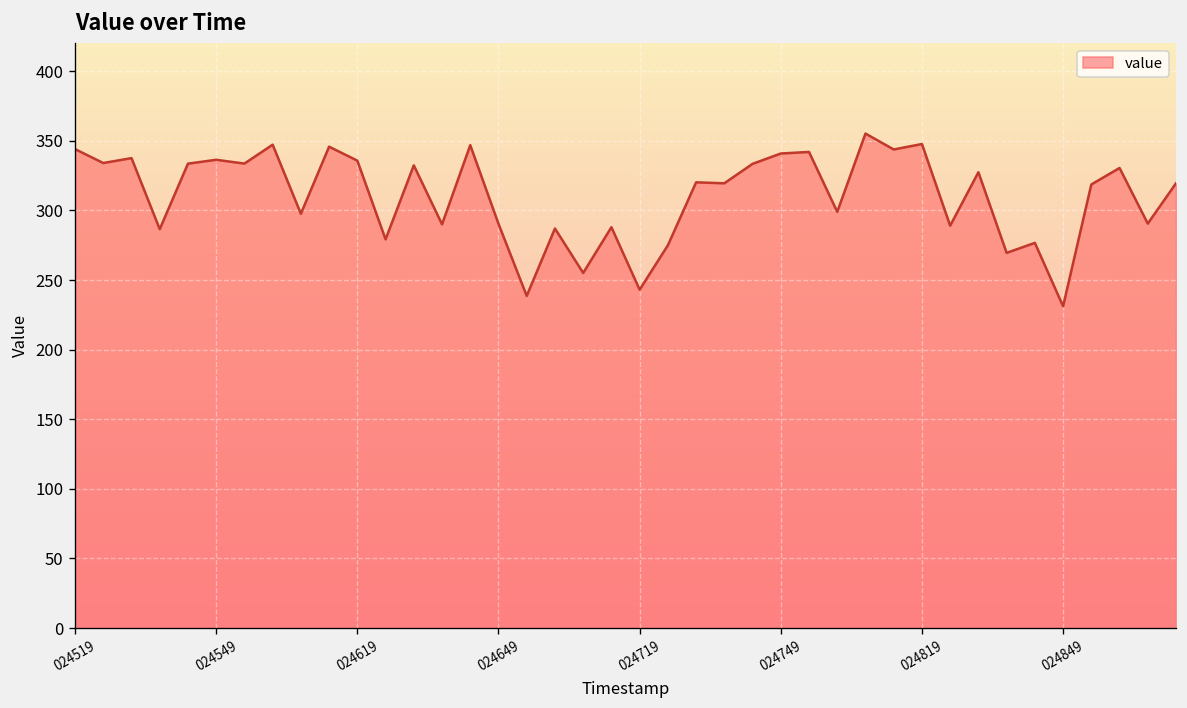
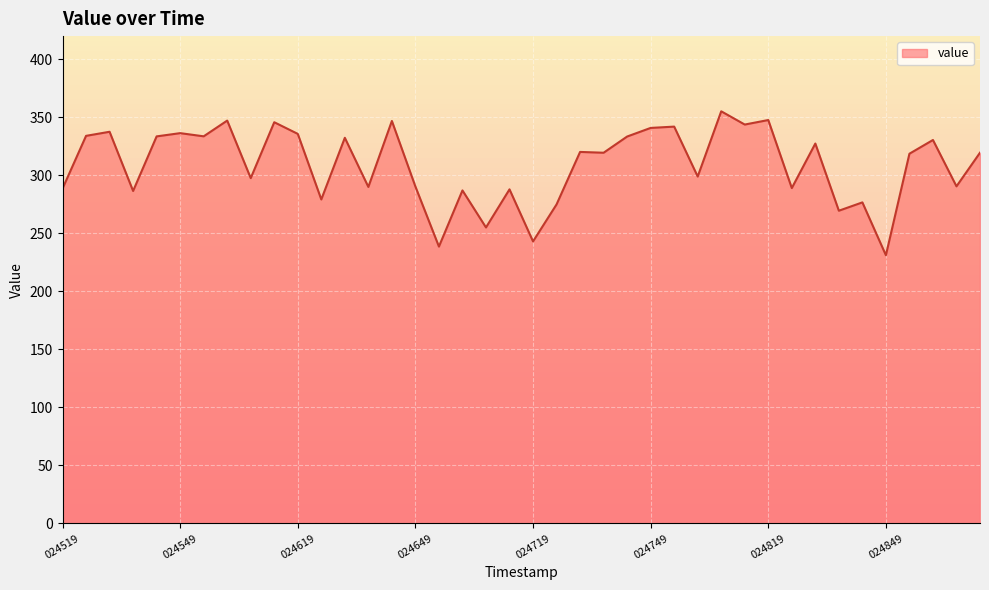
024519: 344 -> 289
